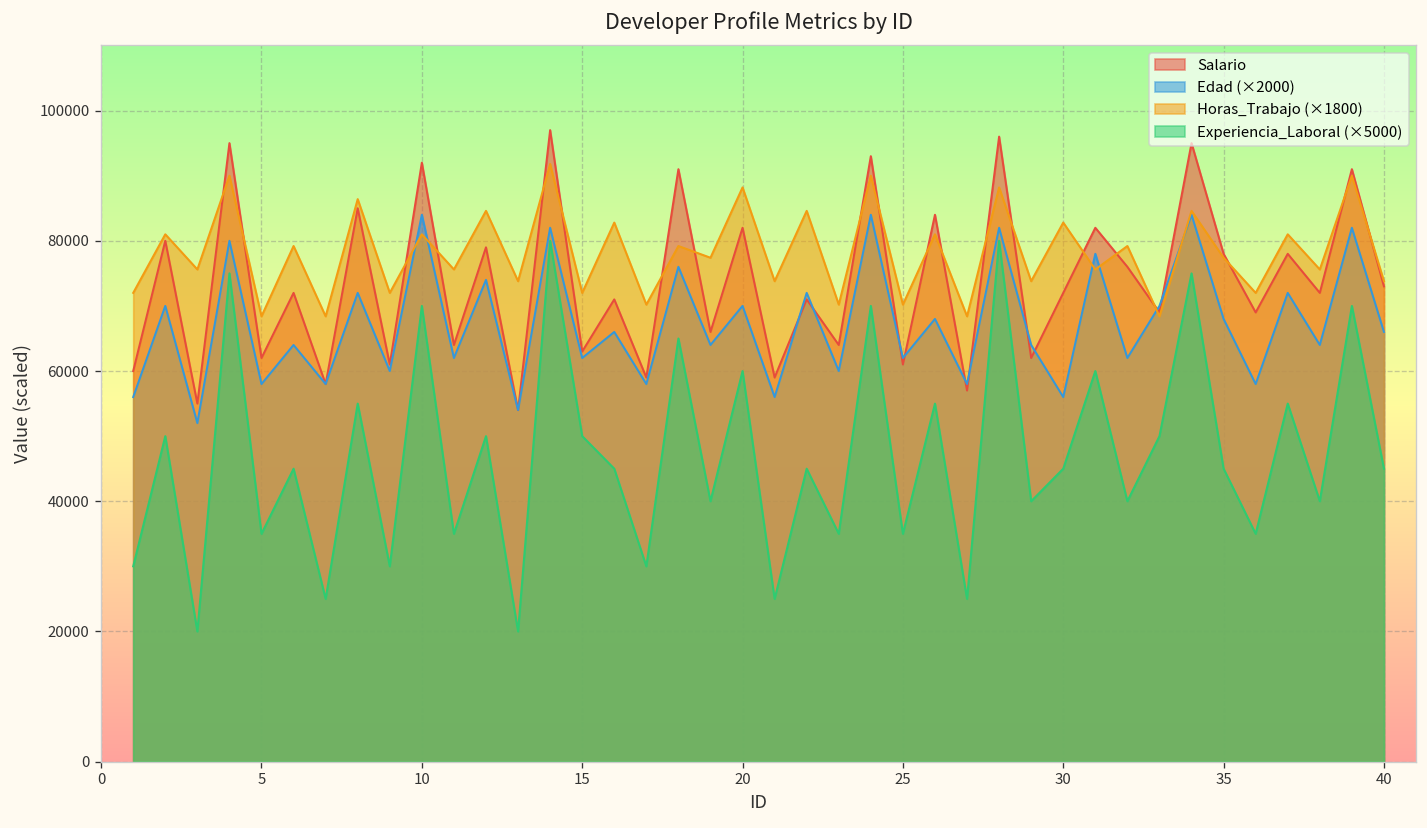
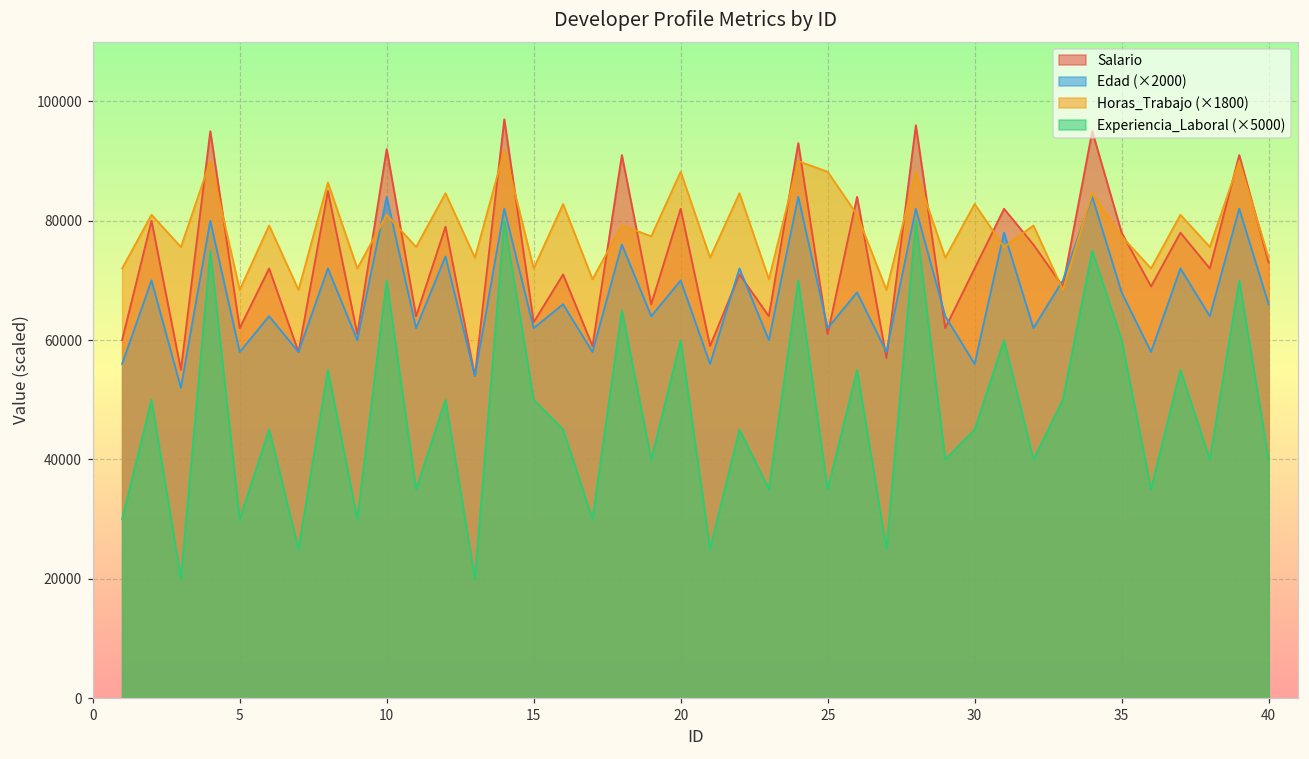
Experiencia_Laboral (×5000), 5: 35000 -> 30000
Horas_Trabajo (×1800), 25: 70000 -> 88000
Experiencia_Laboral (×5000), 35: 45000 -> 60000
Experiencia_Laboral (×5000), 40: 45000 -> 40000
